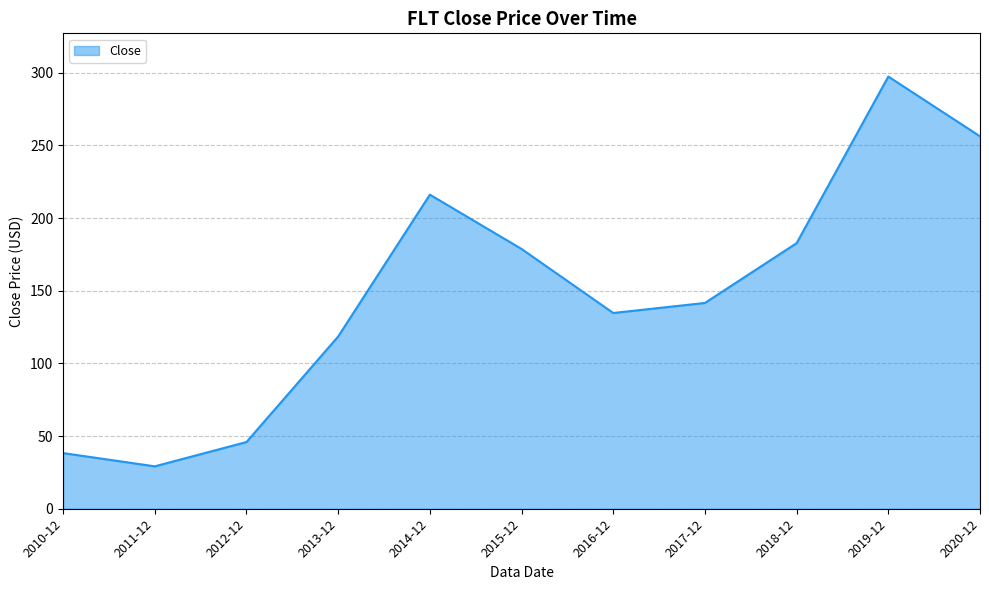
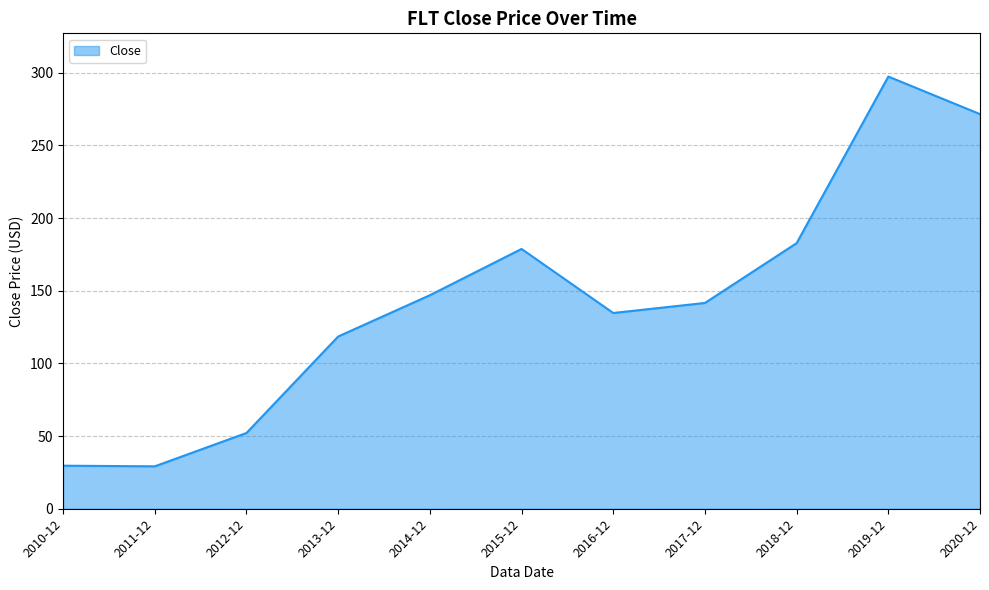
2010-12: 38 -> 30
2012-12: 46 -> 52
2014-12: 216 -> 147
2020-12: 256 -> 272
